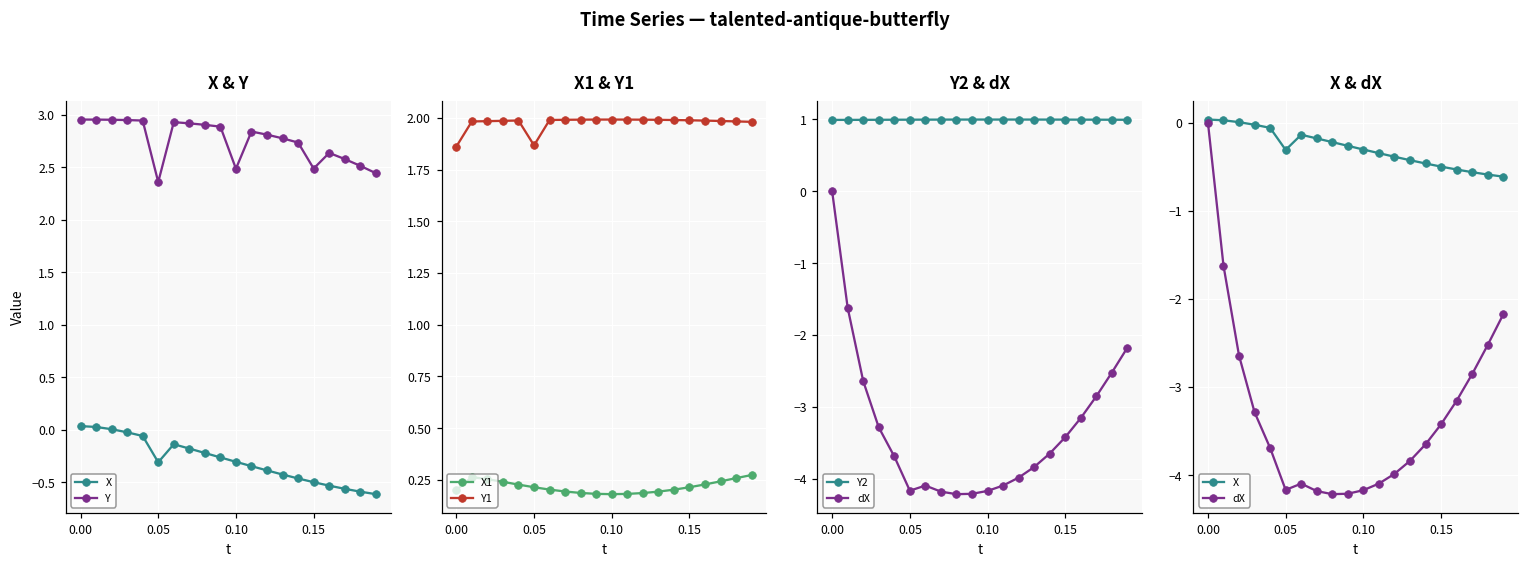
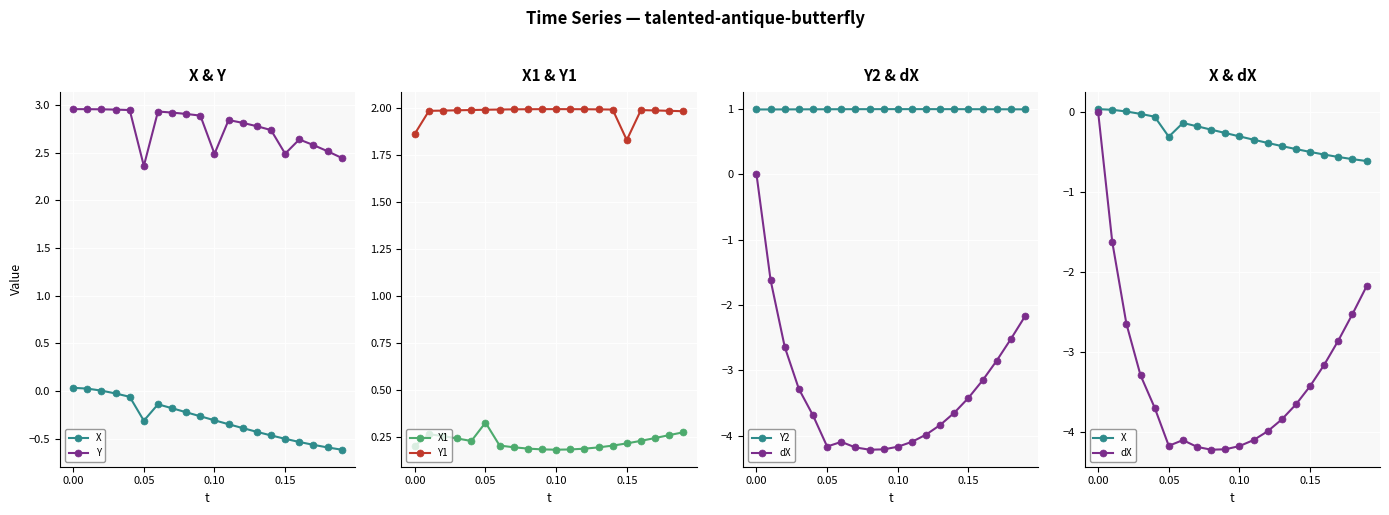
X1 & Y1, X1, 0.05: 0.21 -> 0.32
X1 & Y1, Y1, 0.05: 1.87 -> 1.99
X1 & Y1, Y1, 0.15: 1.99 -> 1.83
